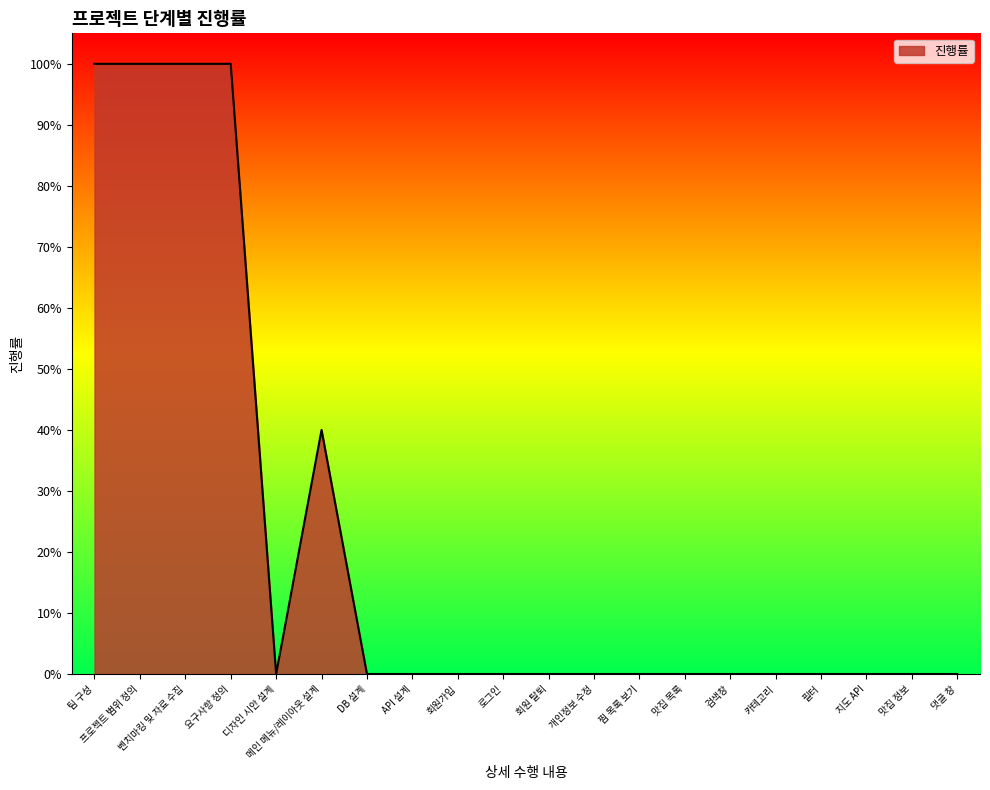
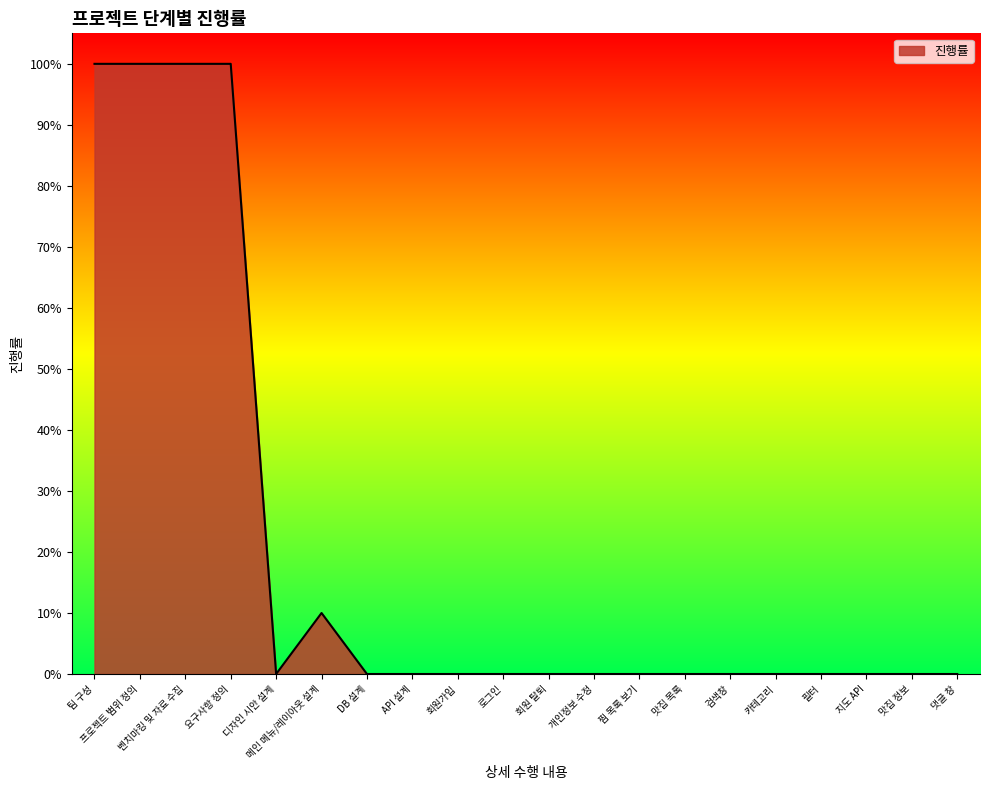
메인 메뉴/레이아웃 설계: 40% -> 10%
